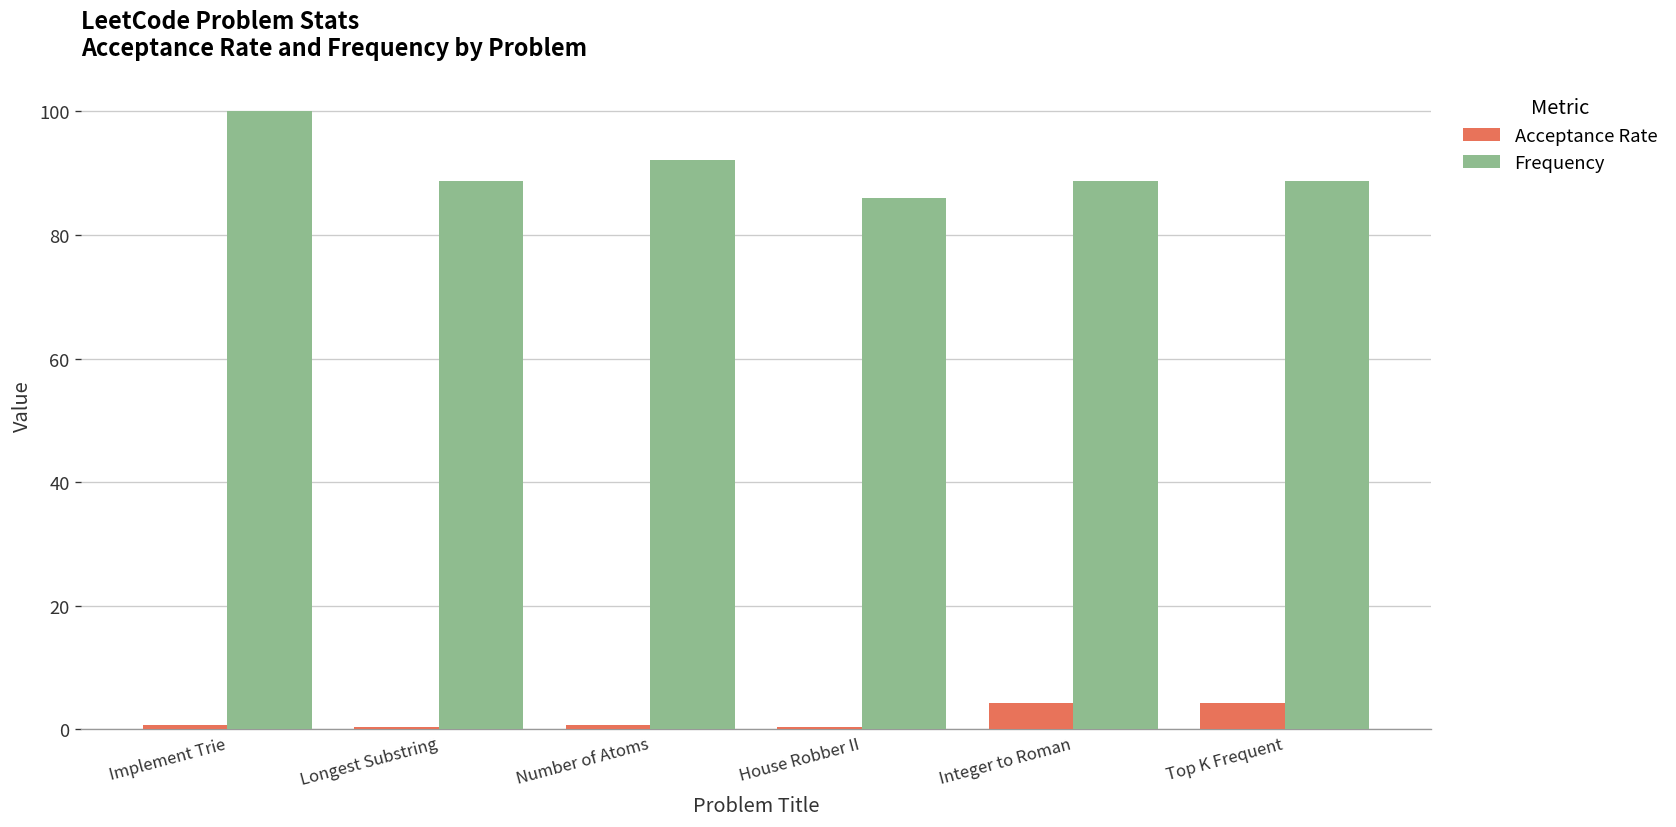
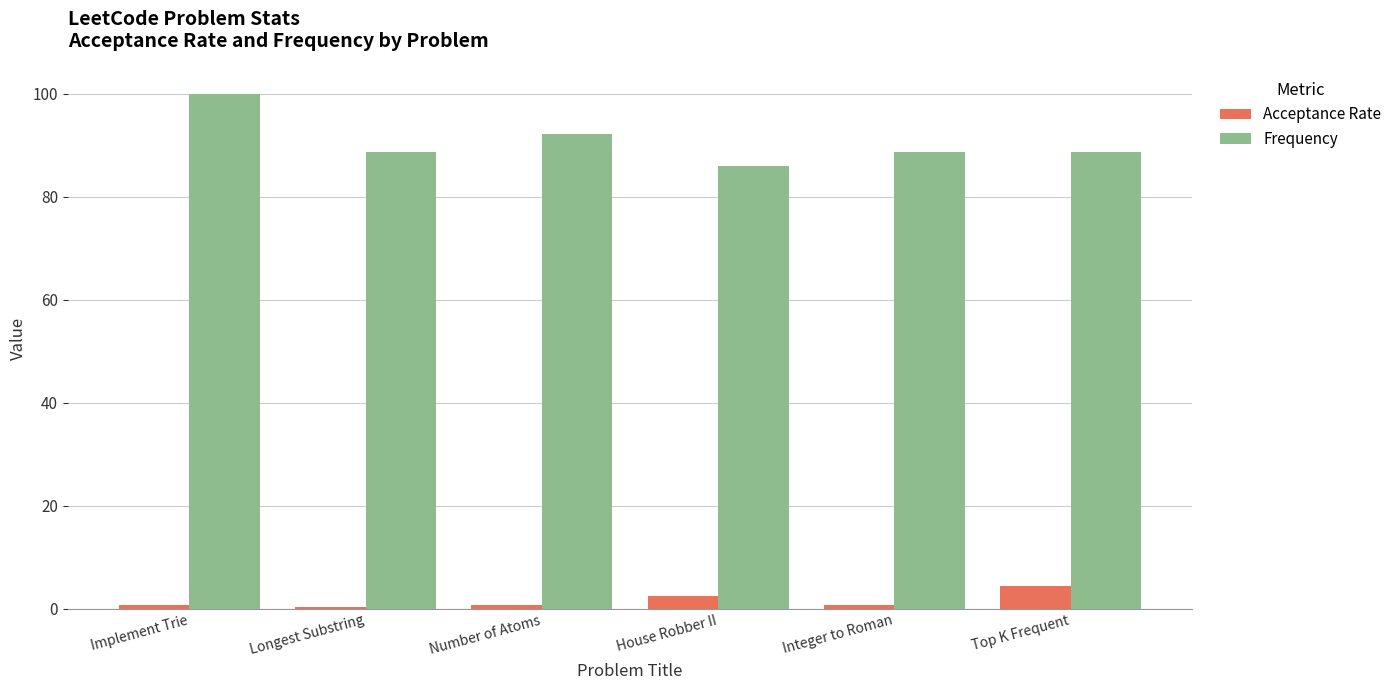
Acceptance Rate, House Robber II: 0 -> 2
Acceptance Rate, Integer to Roman: 4 -> 1
